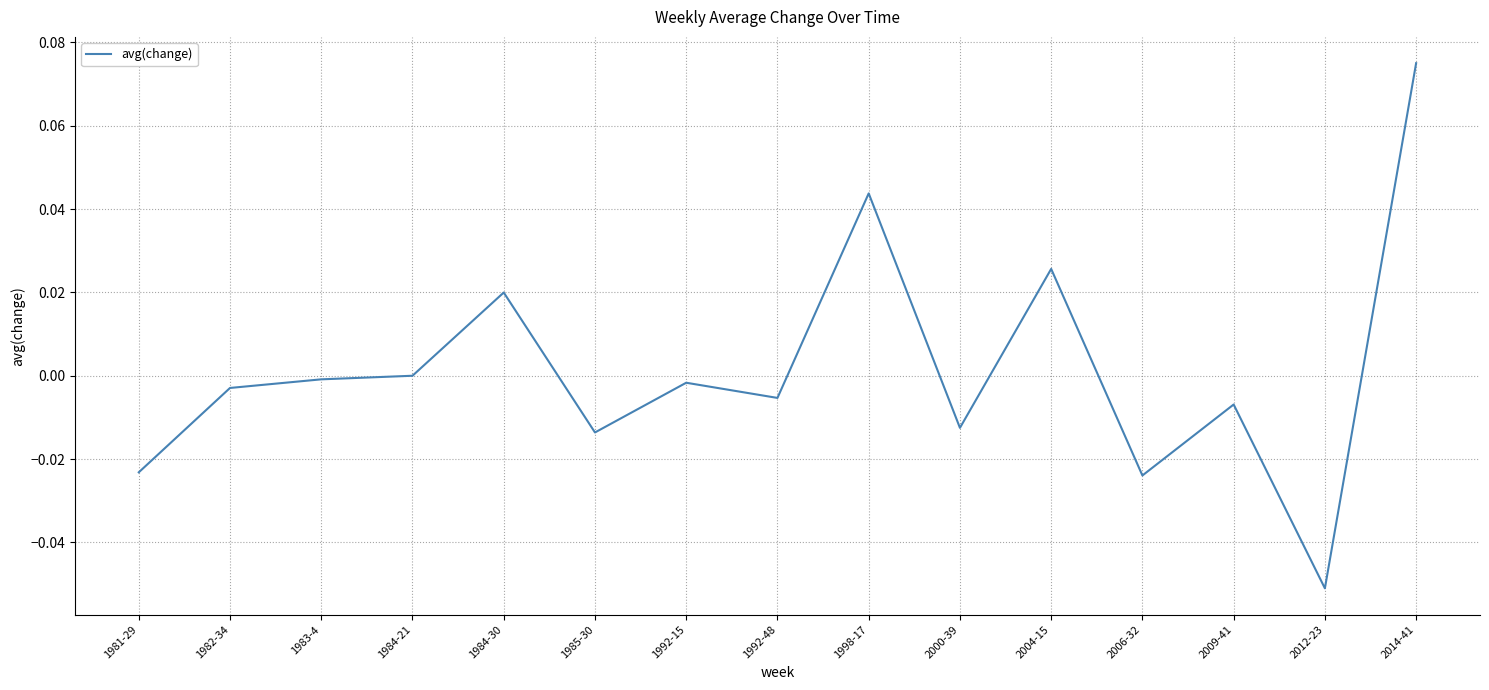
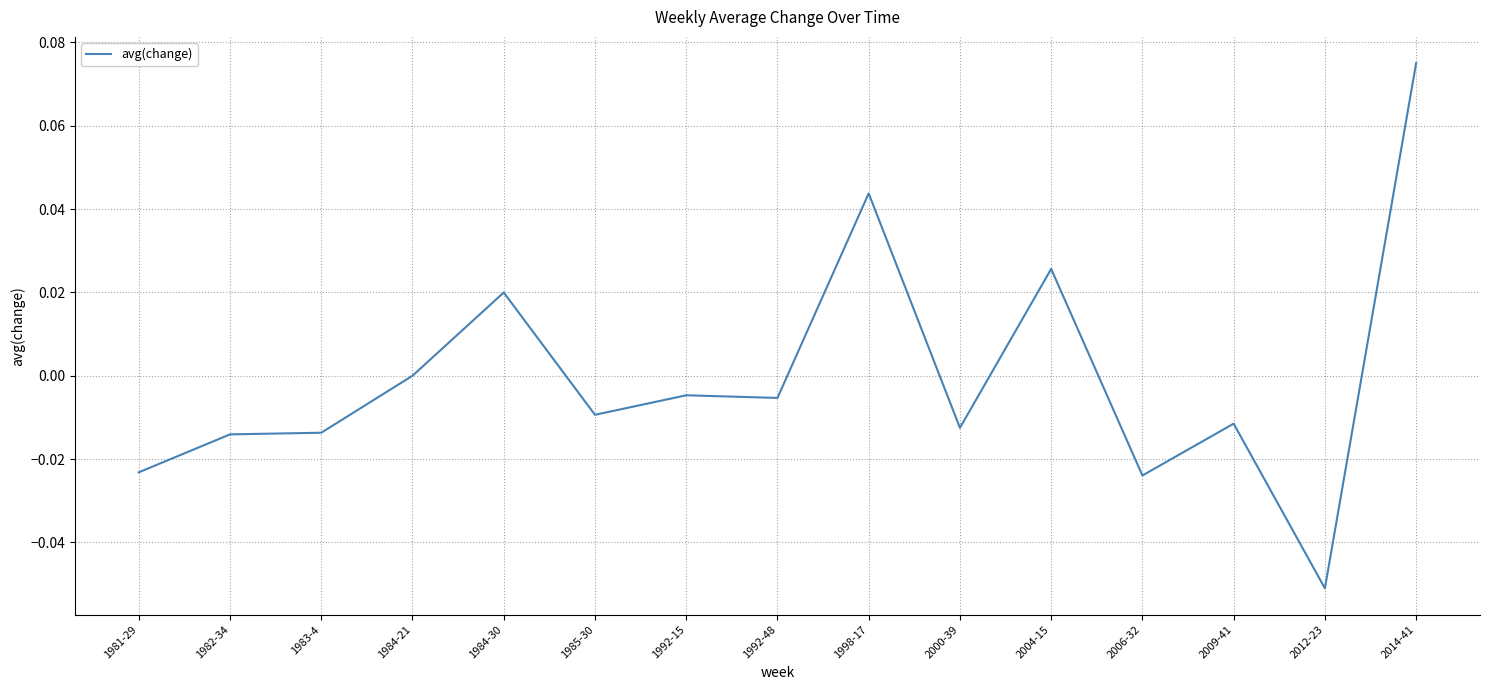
1982-34: -0.003 -> -0.014
1983-4: -0.001 -> -0.014
1985-30: -0.014 -> -0.009
1992-15: -0.002 -> -0.005
2009-41: -0.007 -> -0.012
